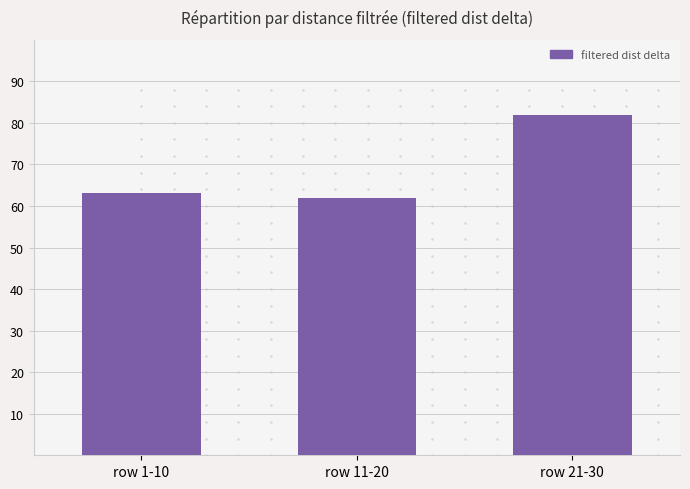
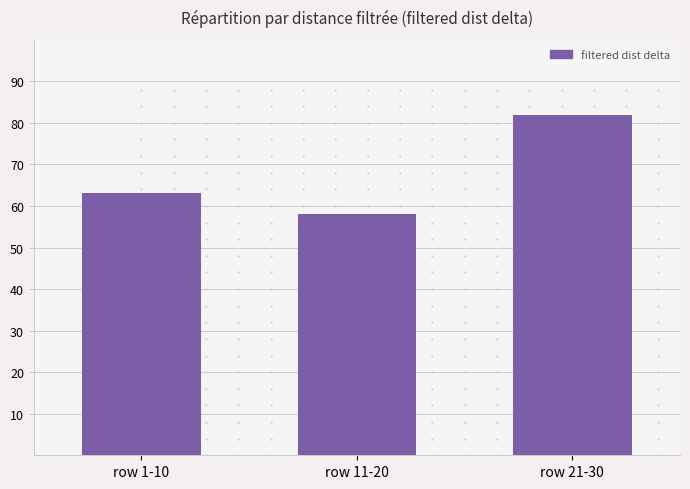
filtered dist delta, row 11-20: 62 -> 58
